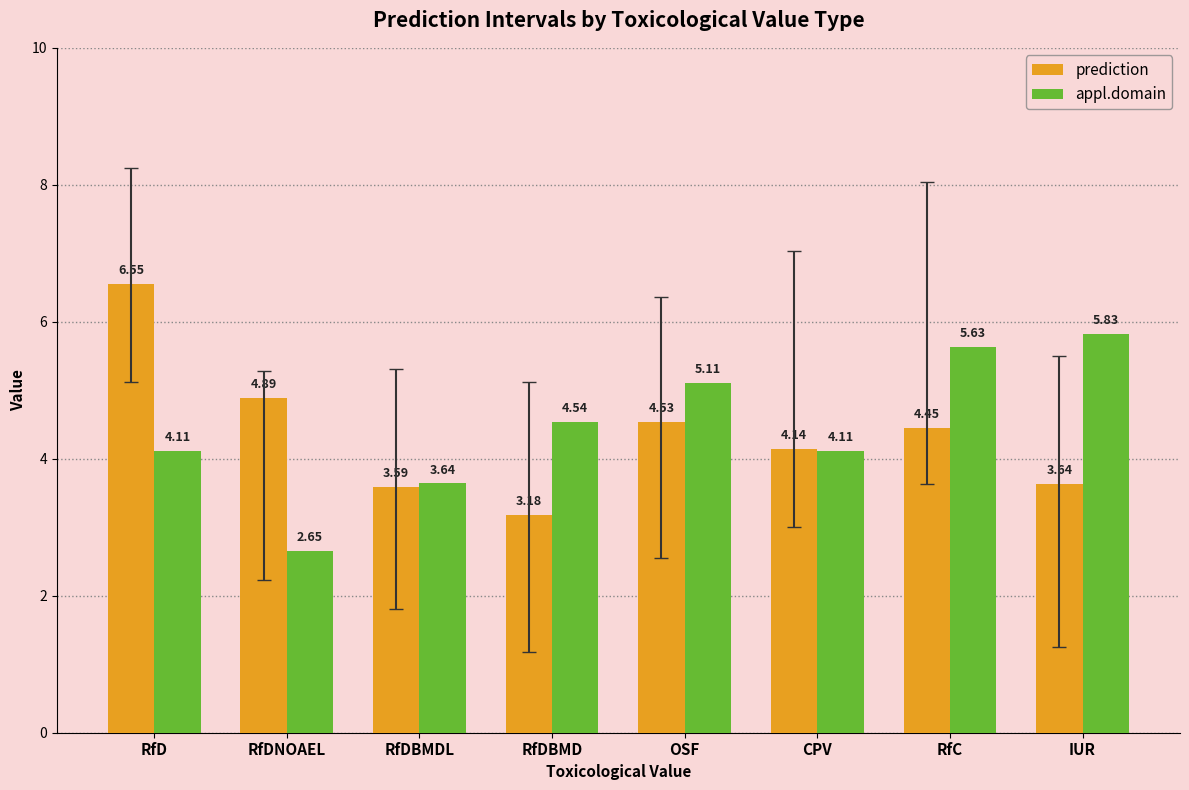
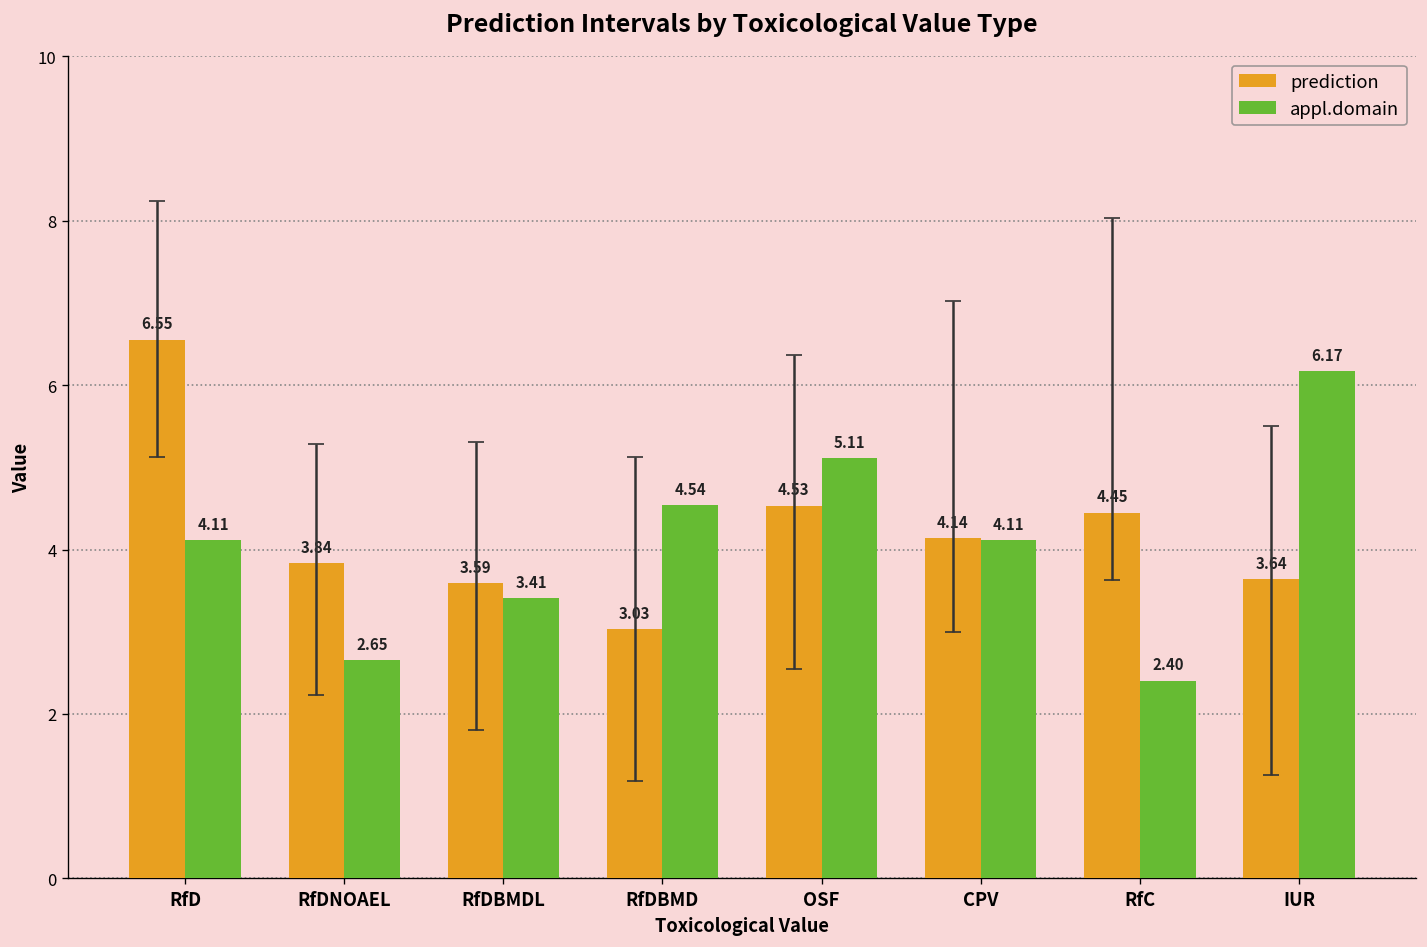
prediction, RfDNOAEL: 4.89 -> 3.84
appl.domain, RfDBMDL: 3.64 -> 3.41
prediction, RfDBMD: 3.18 -> 3.03
appl.domain, RfC: 5.63 -> 2.40
appl.domain, IUR: 5.83 -> 6.17
